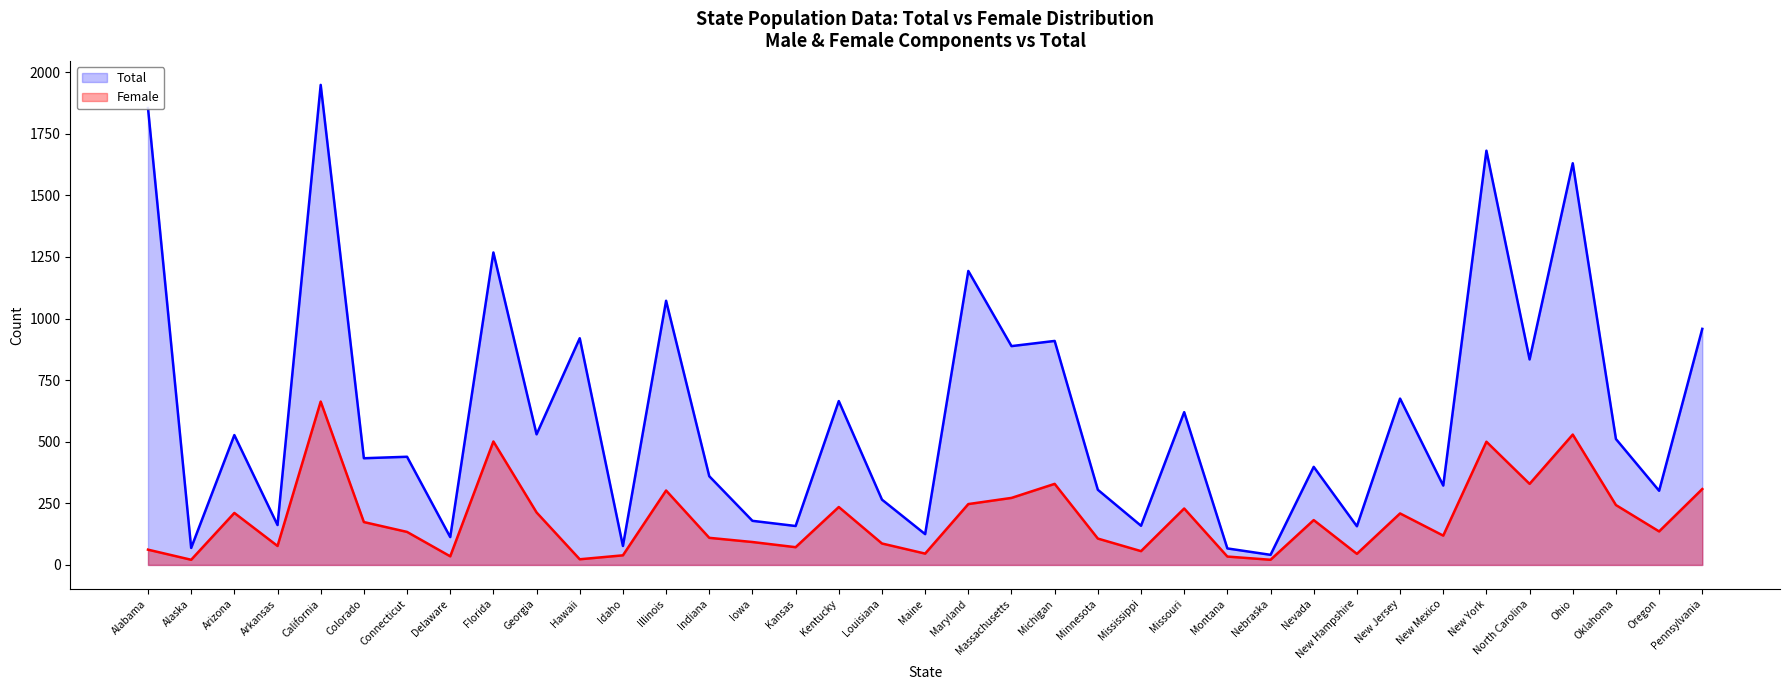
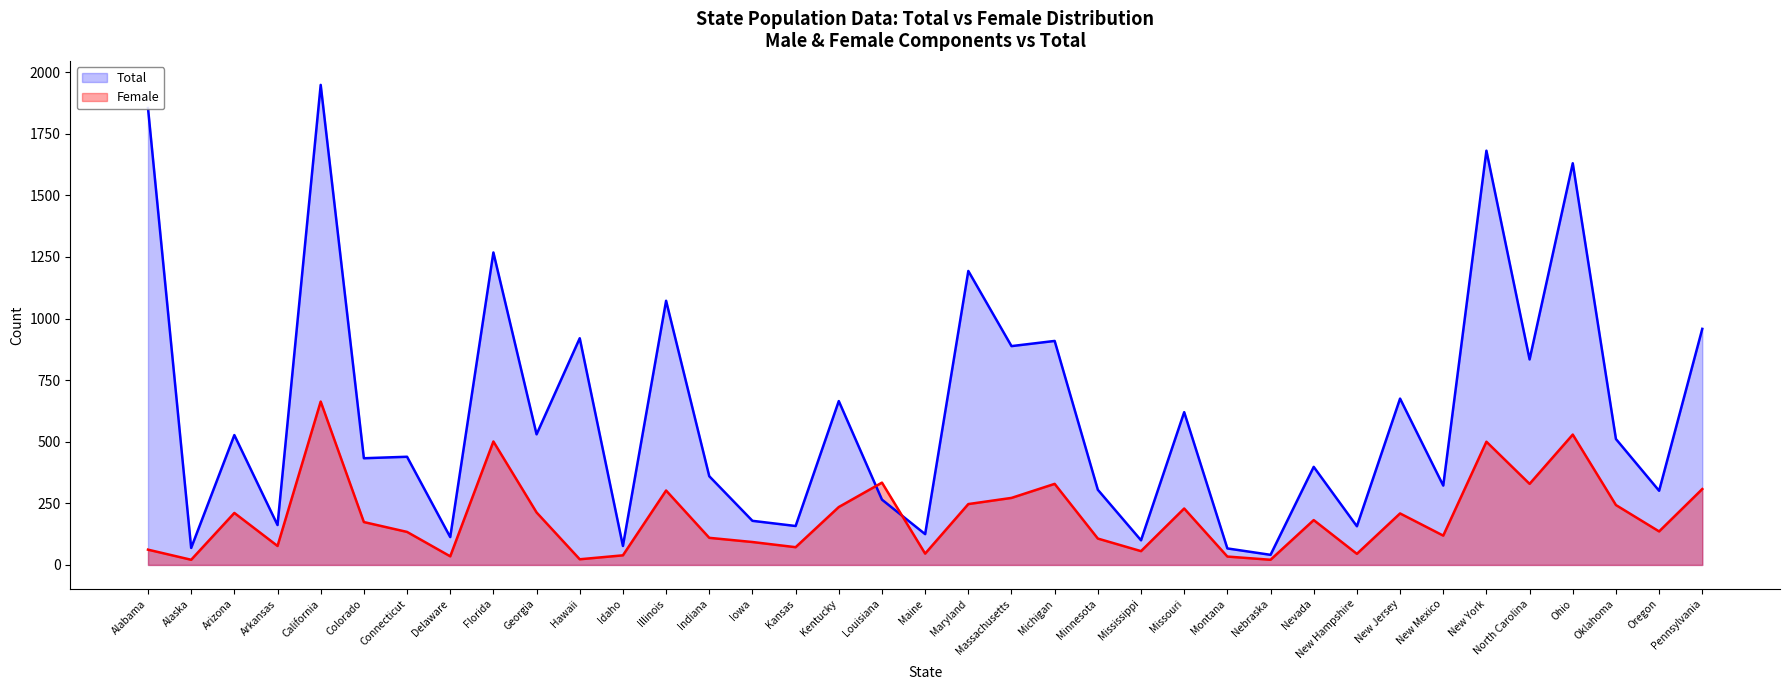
Female, Louisiana: 90 -> 330
Total, Mississippi: 160 -> 100
